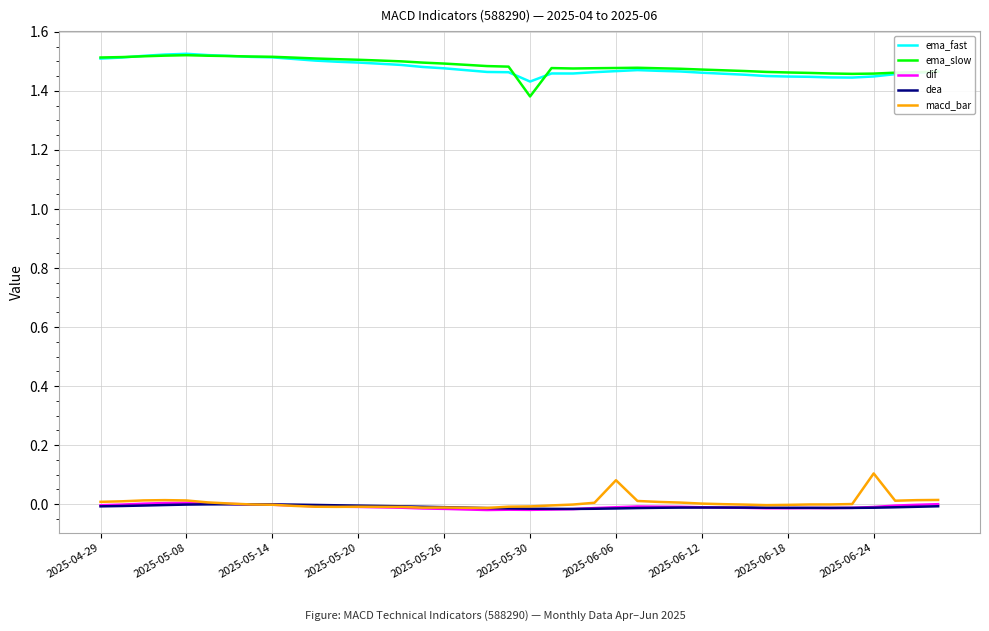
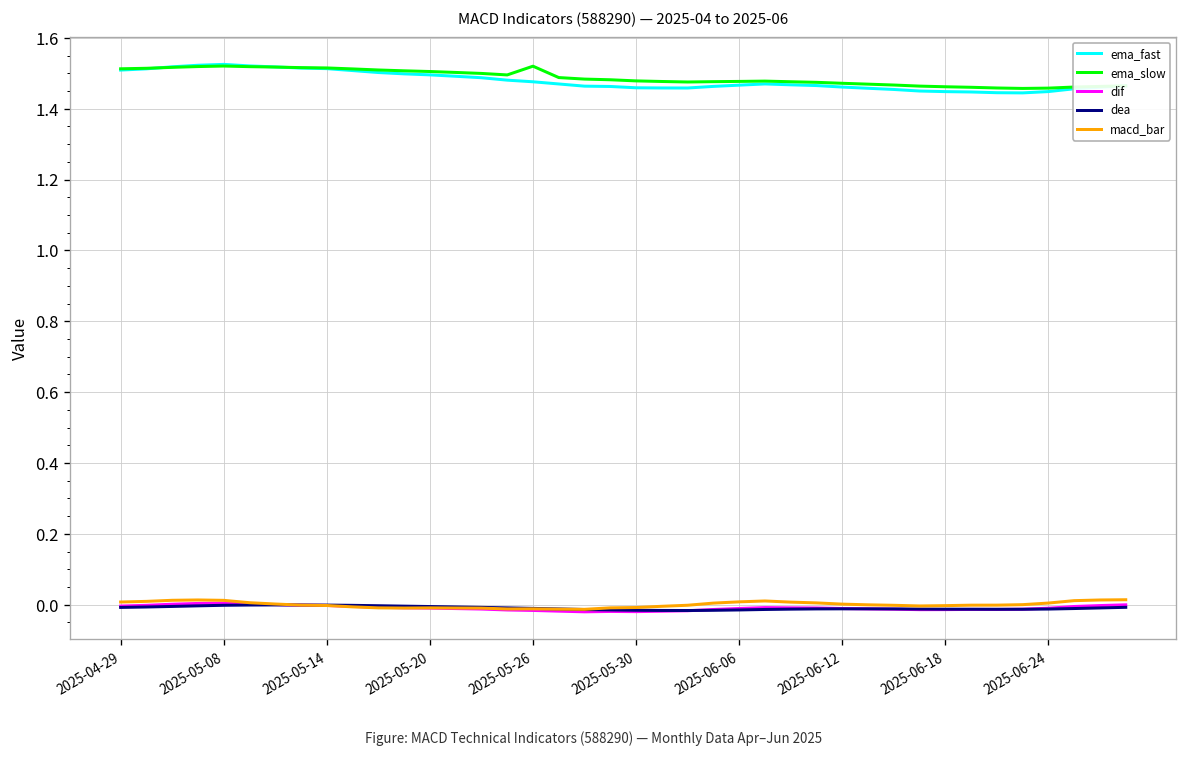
ema_slow, 2025-05-26: 1.49 -> 1.52
ema_fast, 2025-05-30: 1.43 -> 1.46
ema_slow, 2025-05-30: 1.38 -> 1.48
macd_bar, 2025-06-06: 0.08 -> 0.01
macd_bar, 2025-06-24: 0.10 -> 0.00
